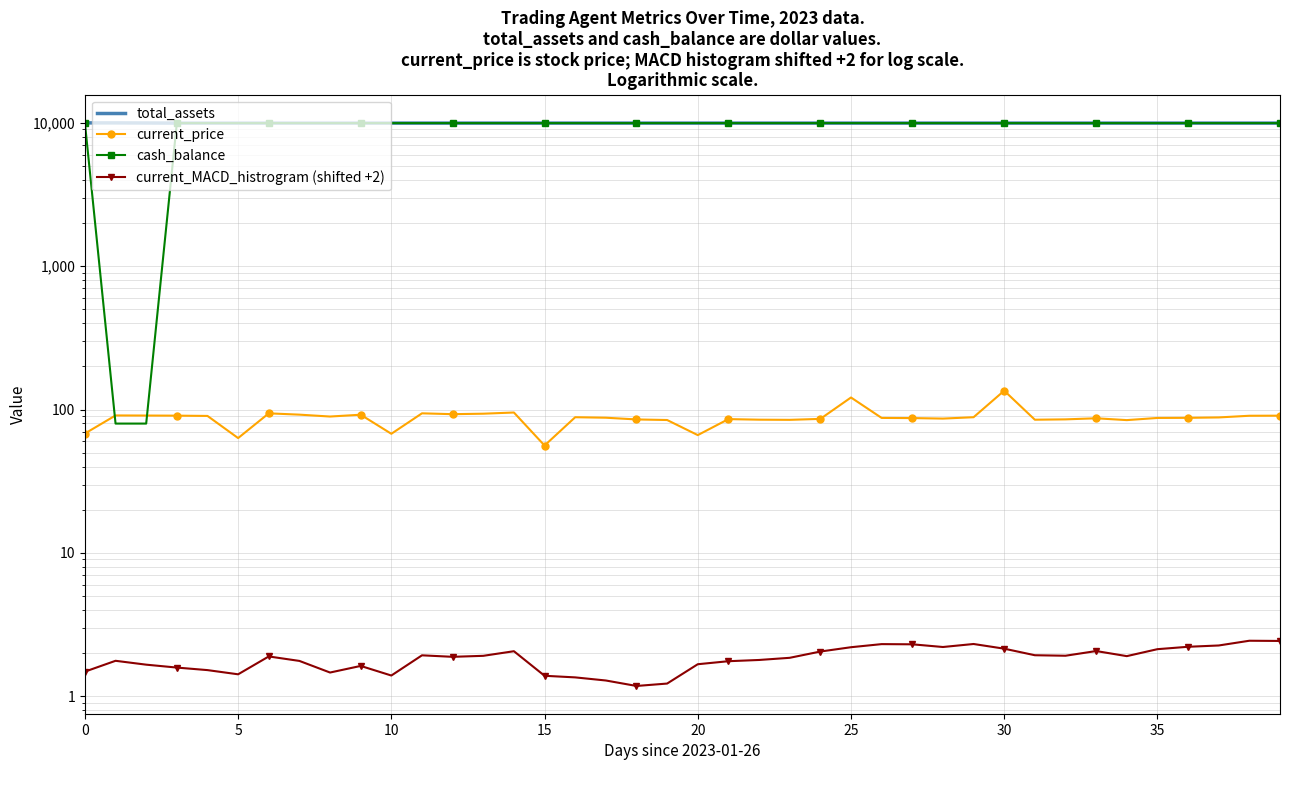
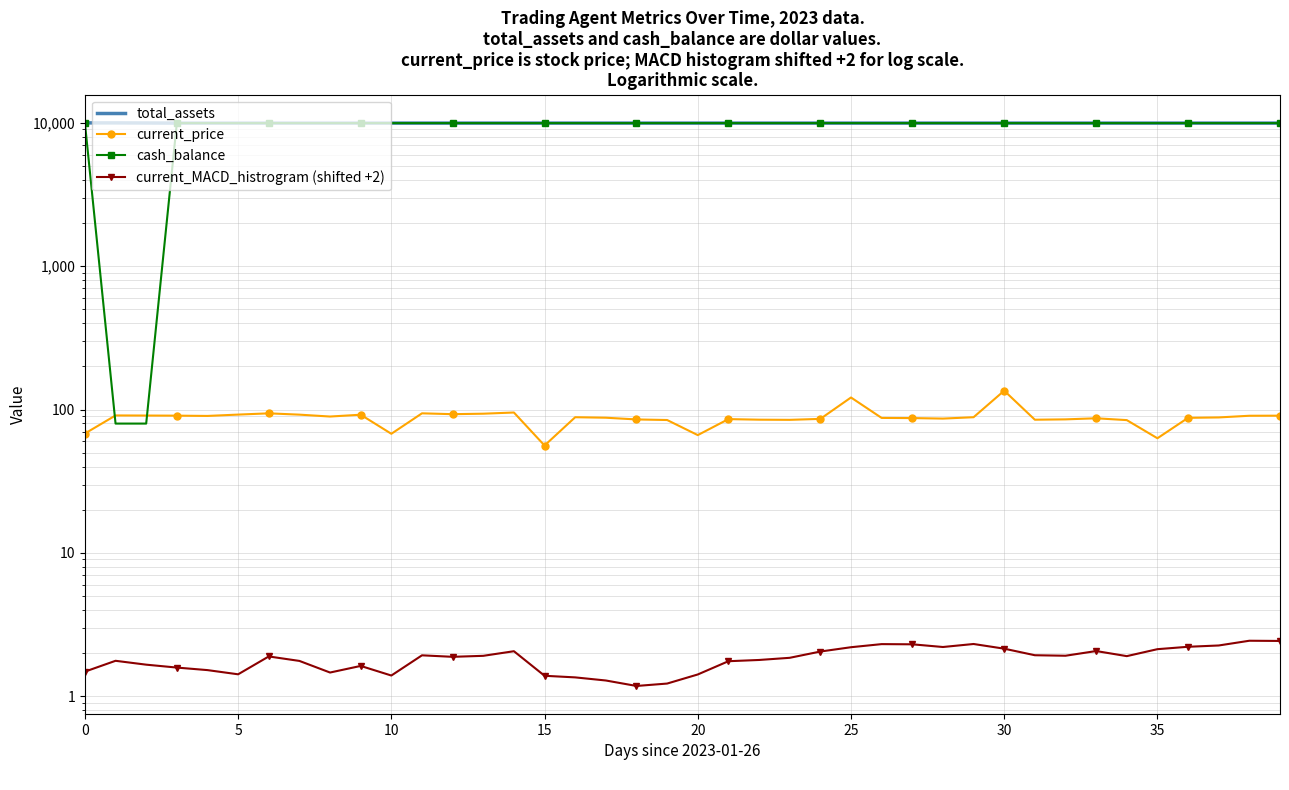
current_price, 5: 60 -> 90
current_MACD_histrogram (shifted +2), 20: 1.7 -> 1.4
current_price, 35: 90 -> 60
